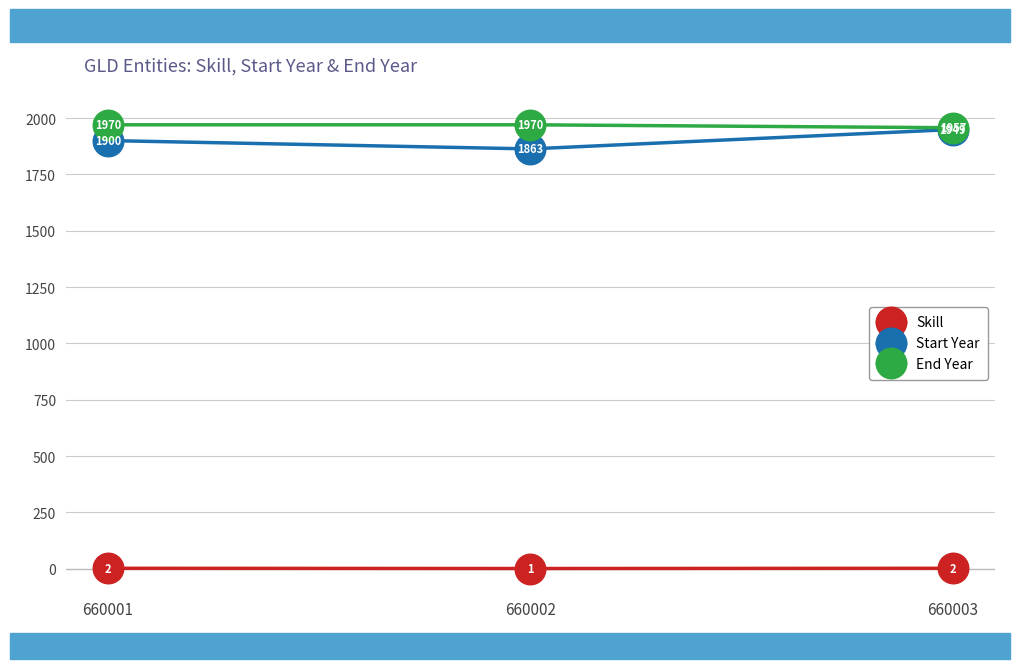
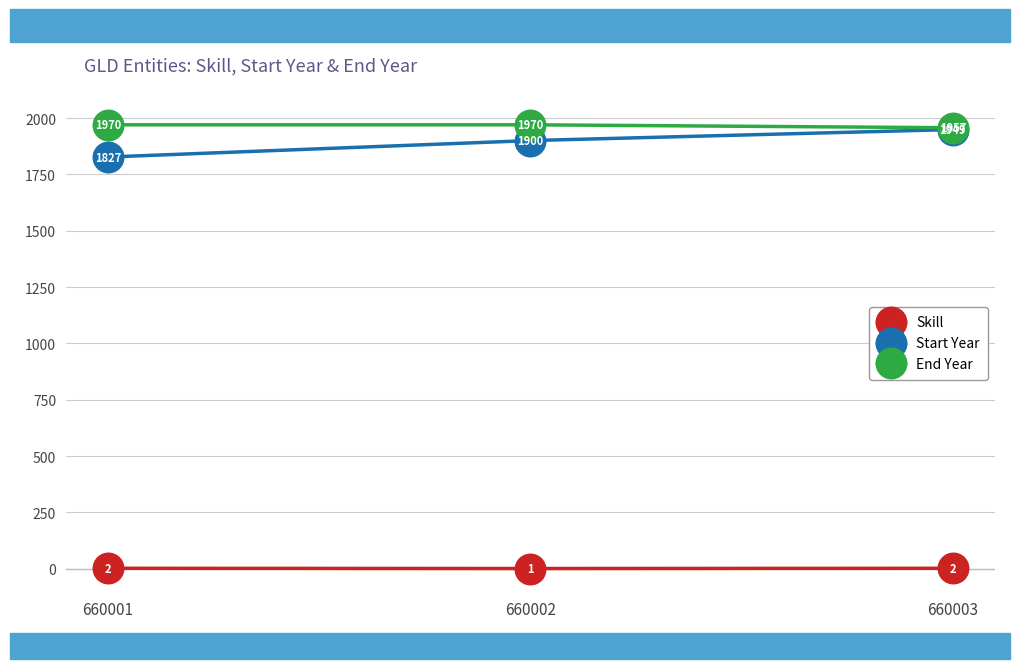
Start Year, 660001: 1900 -> 1827
Start Year, 660002: 1863 -> 1900
